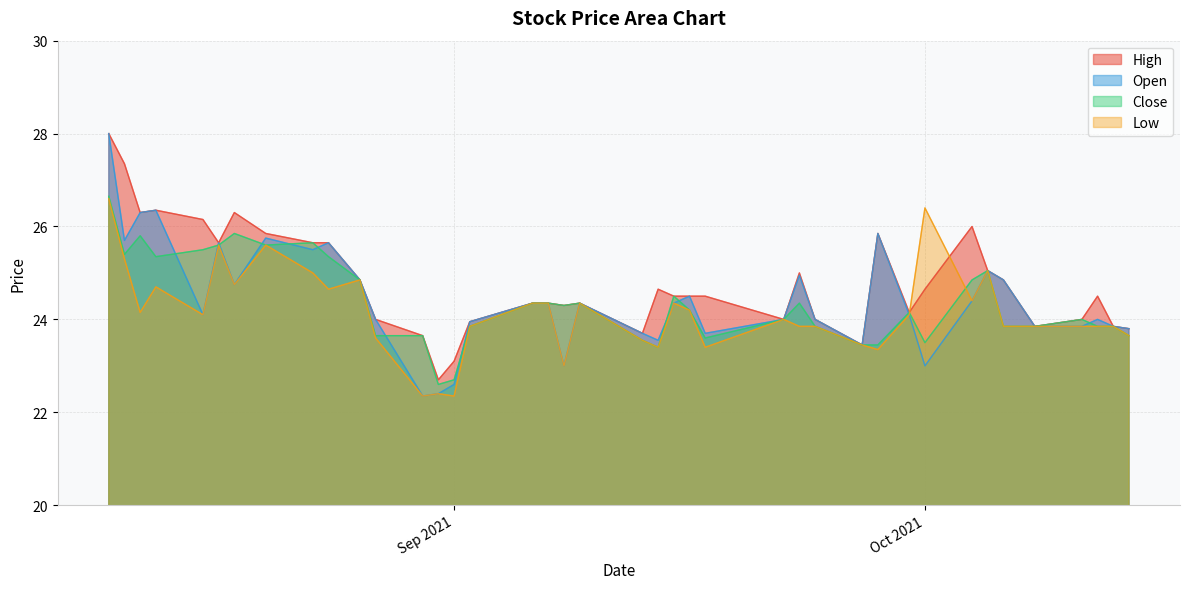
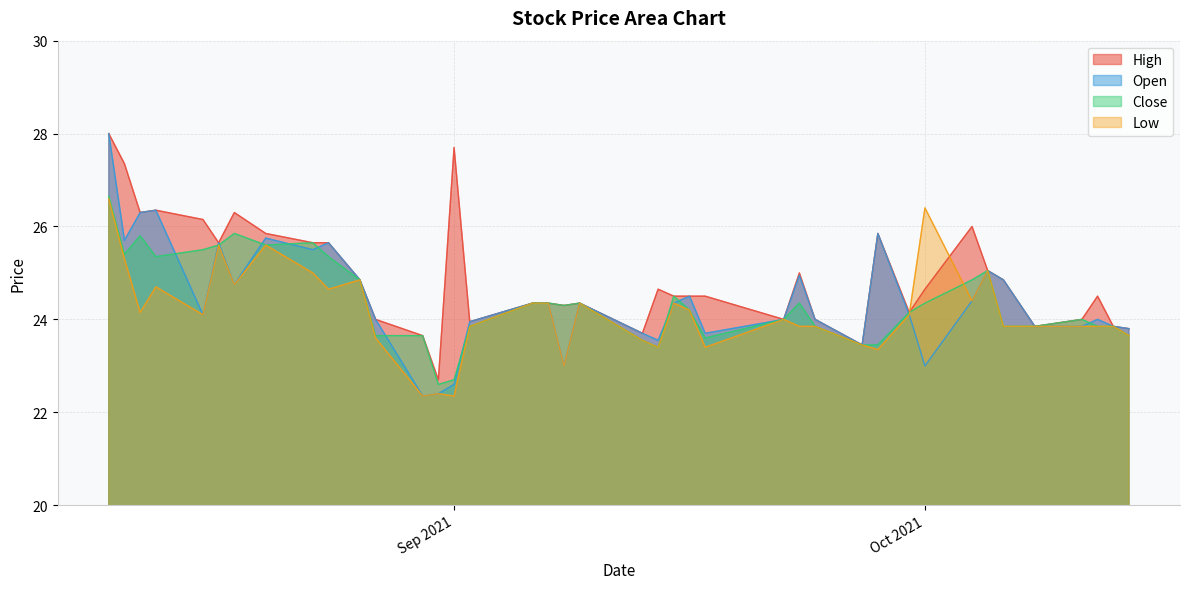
High, Sep 2021: 23.1 -> 27.7
Close, Oct 2021: 23.5 -> 24.4
